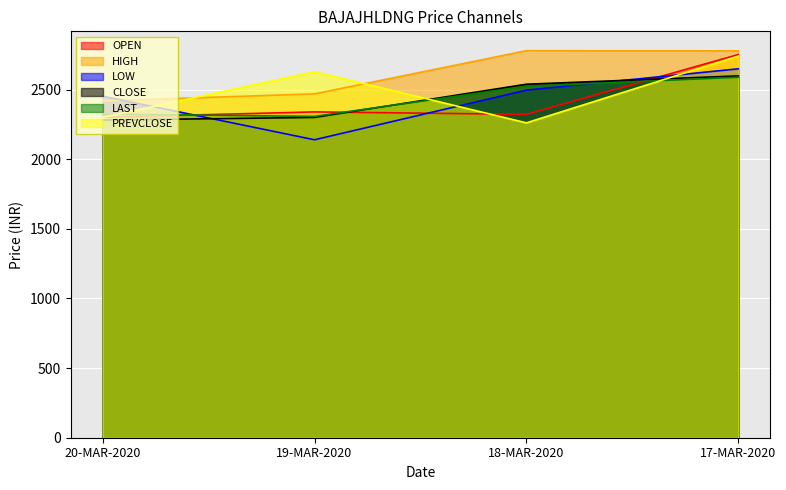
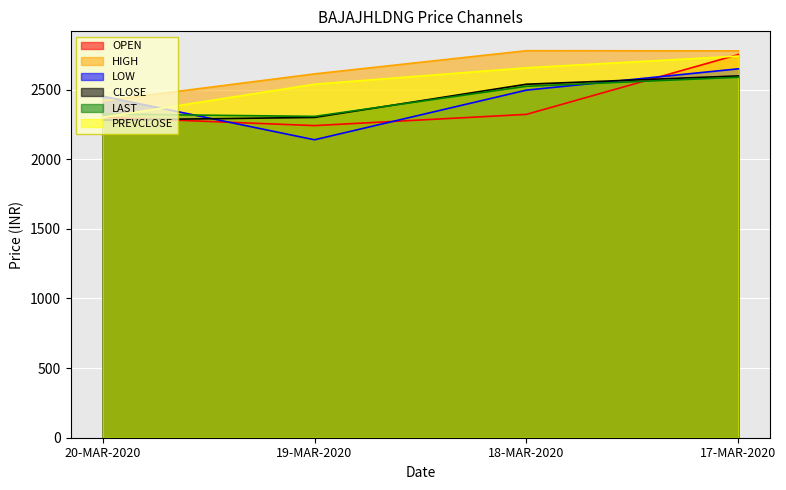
OPEN, 19-MAR-2020: 2340 -> 2240
HIGH, 19-MAR-2020: 2470 -> 2610
PREVCLOSE, 19-MAR-2020: 2630 -> 2540
PREVCLOSE, 18-MAR-2020: 2260 -> 2660
